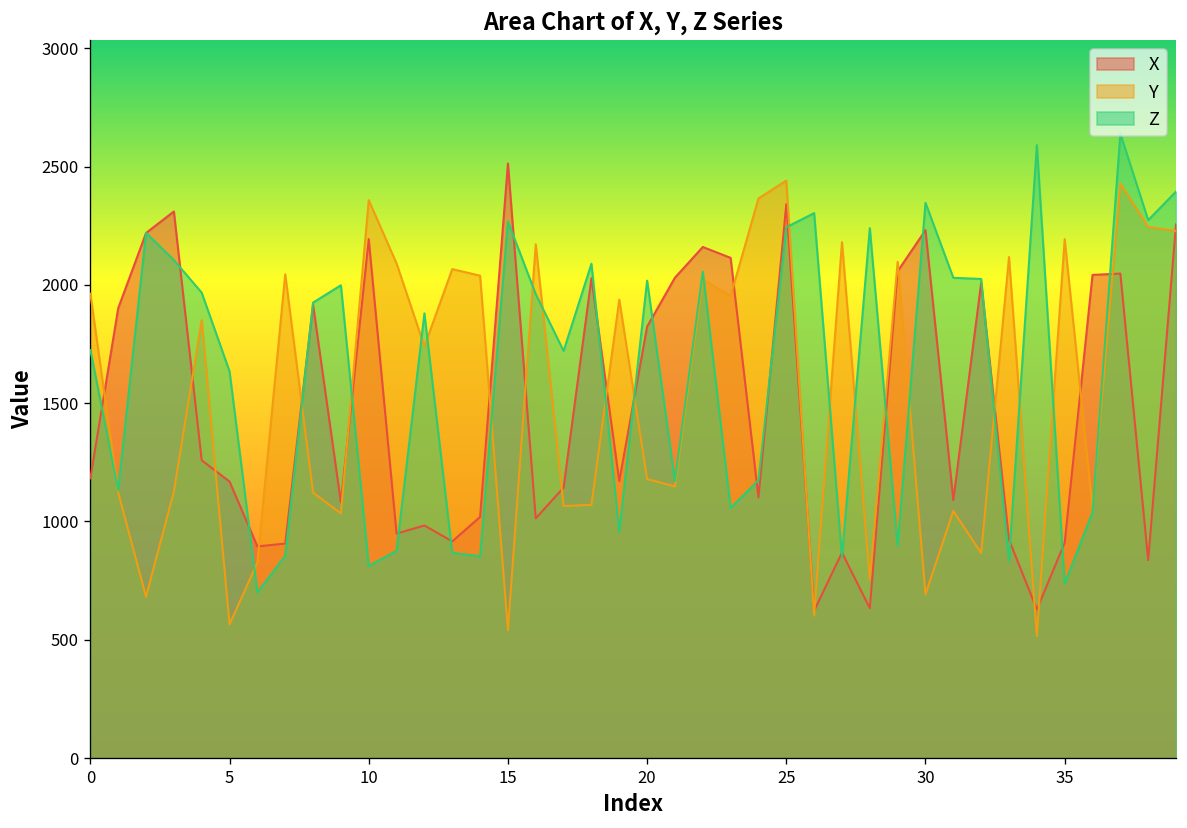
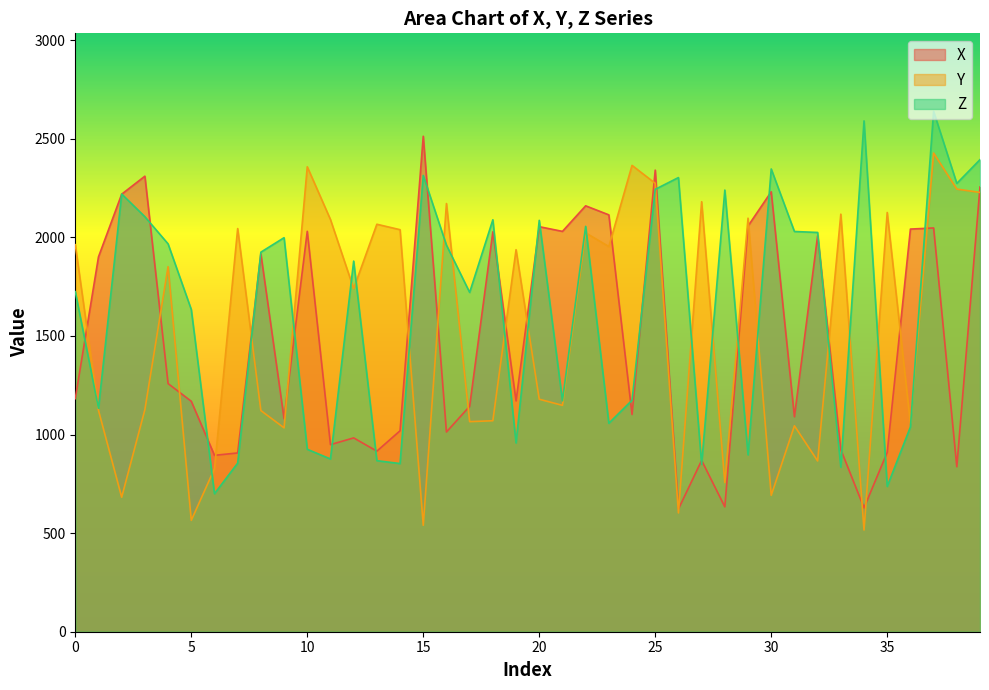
X, 10: 2190 -> 2030
Z, 10: 810 -> 930
Z, 15: 2270 -> 2310
X, 20: 1820 -> 2050
Z, 20: 2020 -> 2090
Y, 25: 2440 -> 2270
Y, 35: 2190 -> 2130
